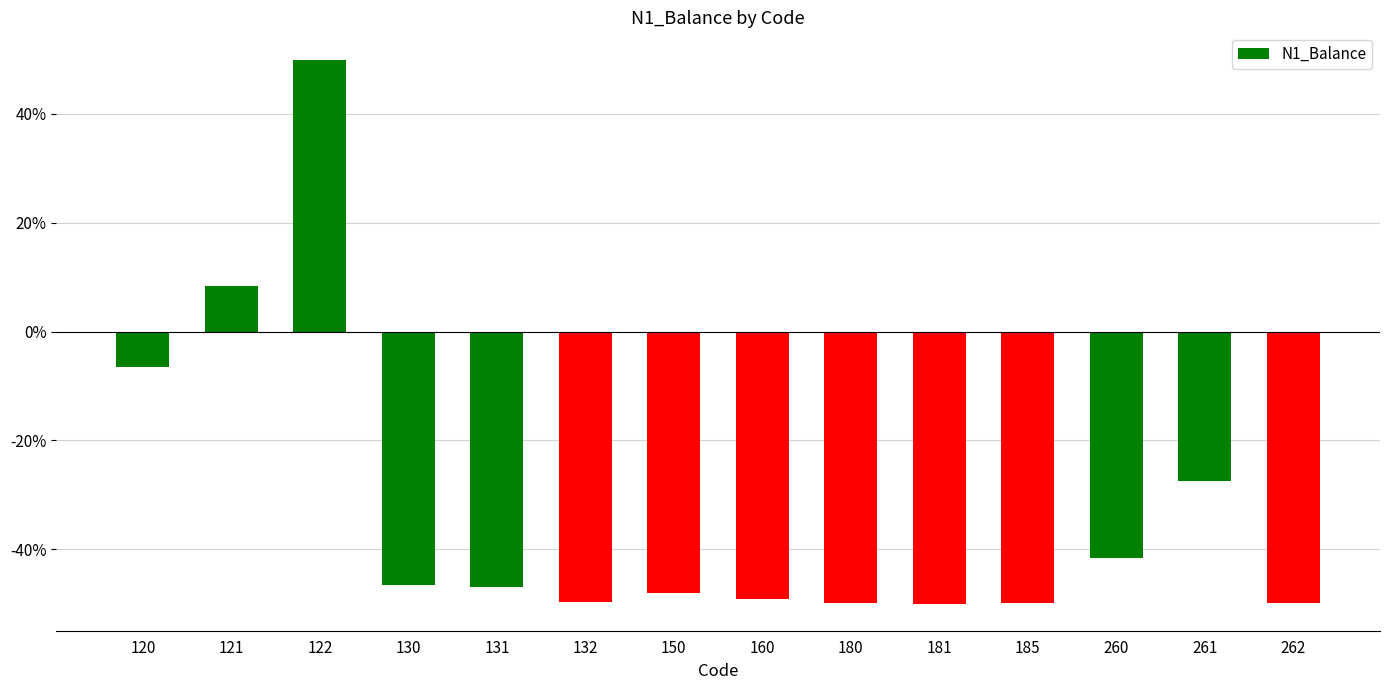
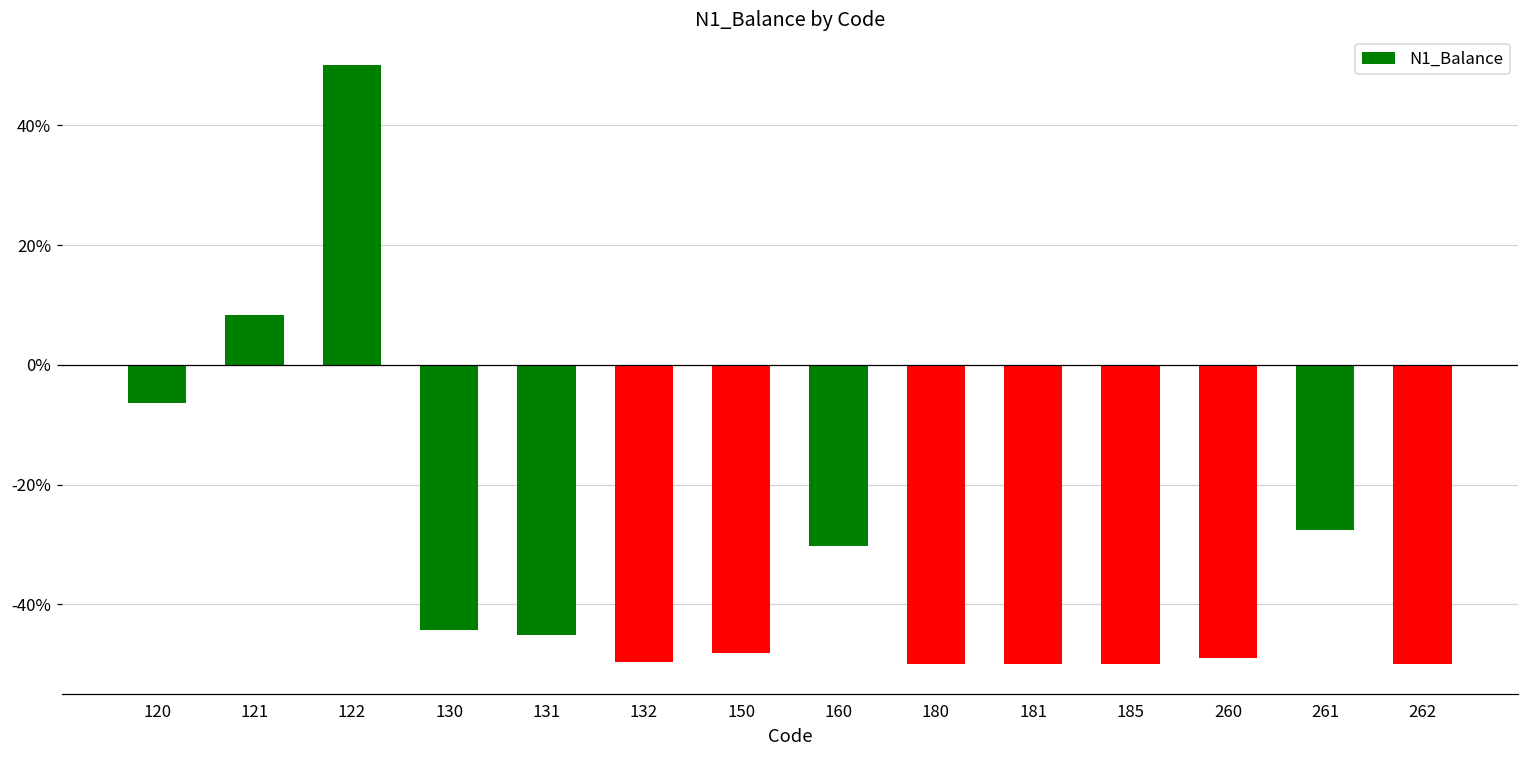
130: -47% -> -44%
131: -47% -> -45%
160: -49% -> -30%
260: -42% -> -49%
